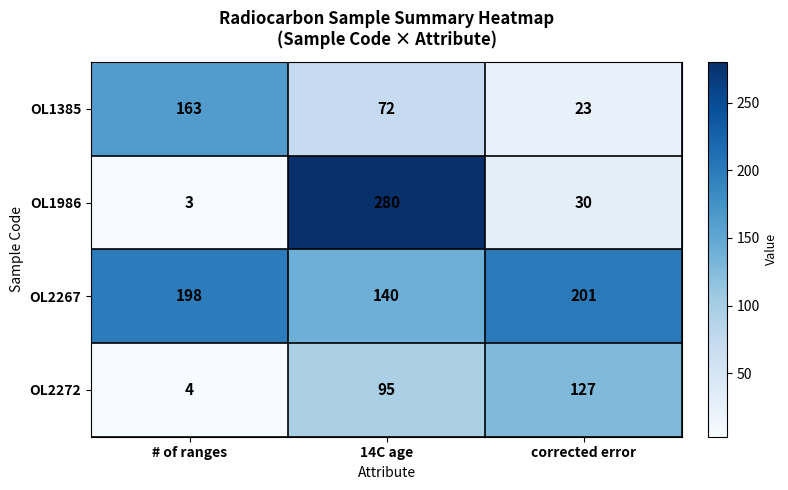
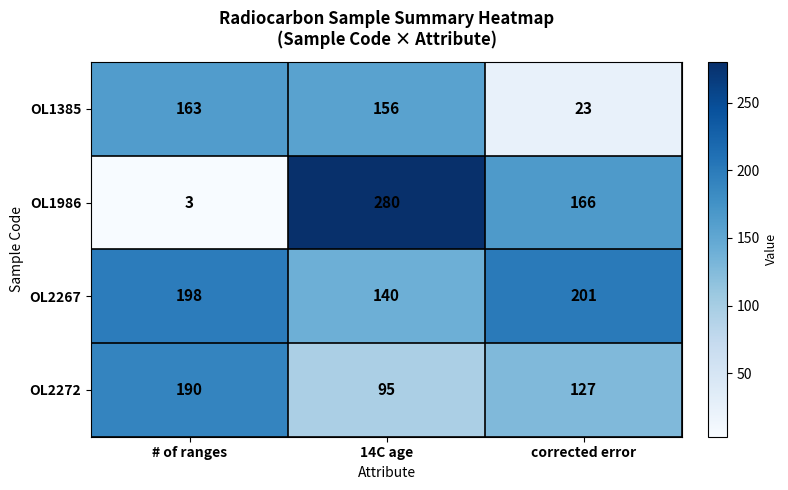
OL1385, 14C age: 72 -> 156
OL1986, corrected error: 30 -> 166
OL2272, # of ranges: 4 -> 190
